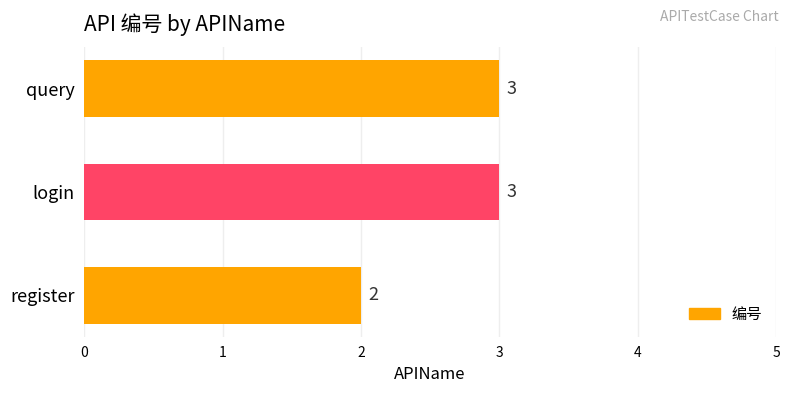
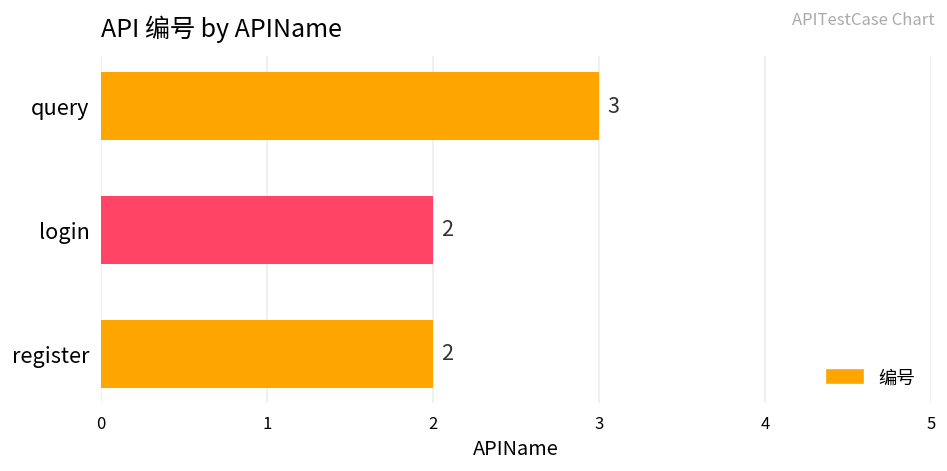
login: 3 -> 2
